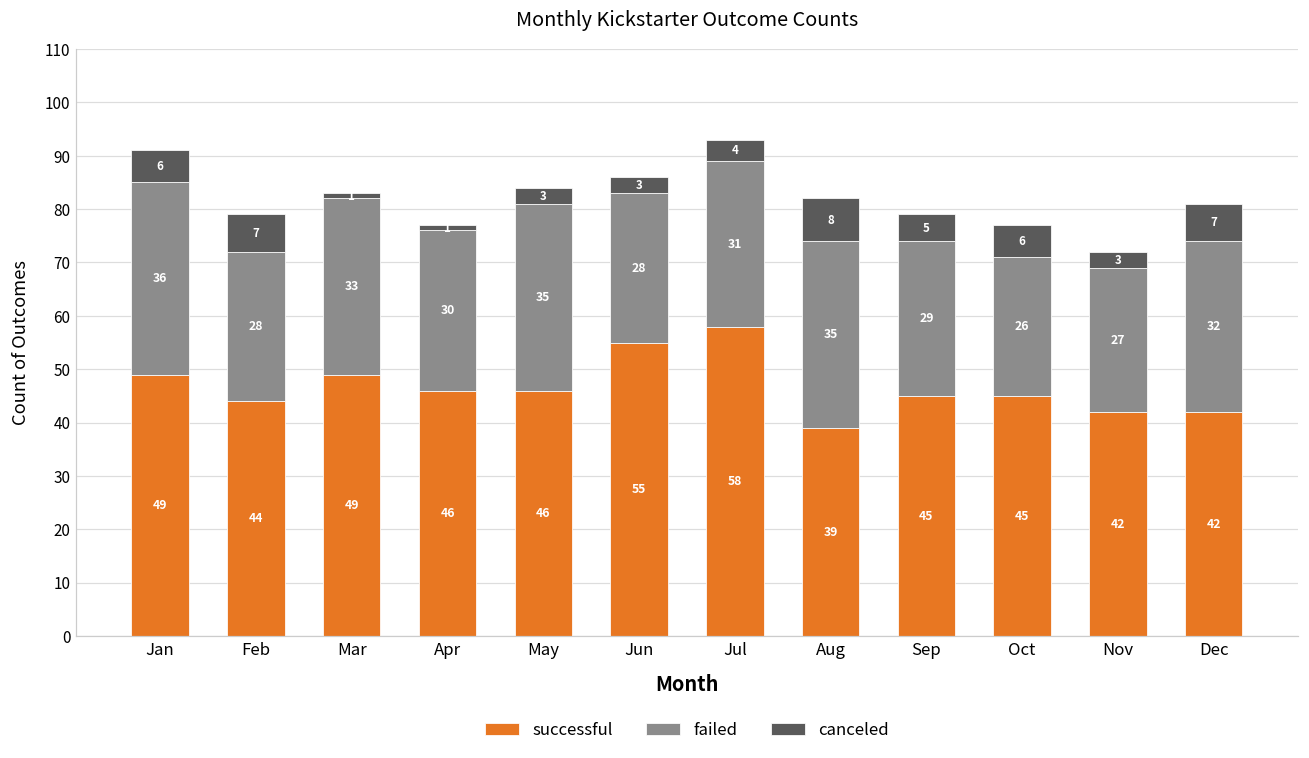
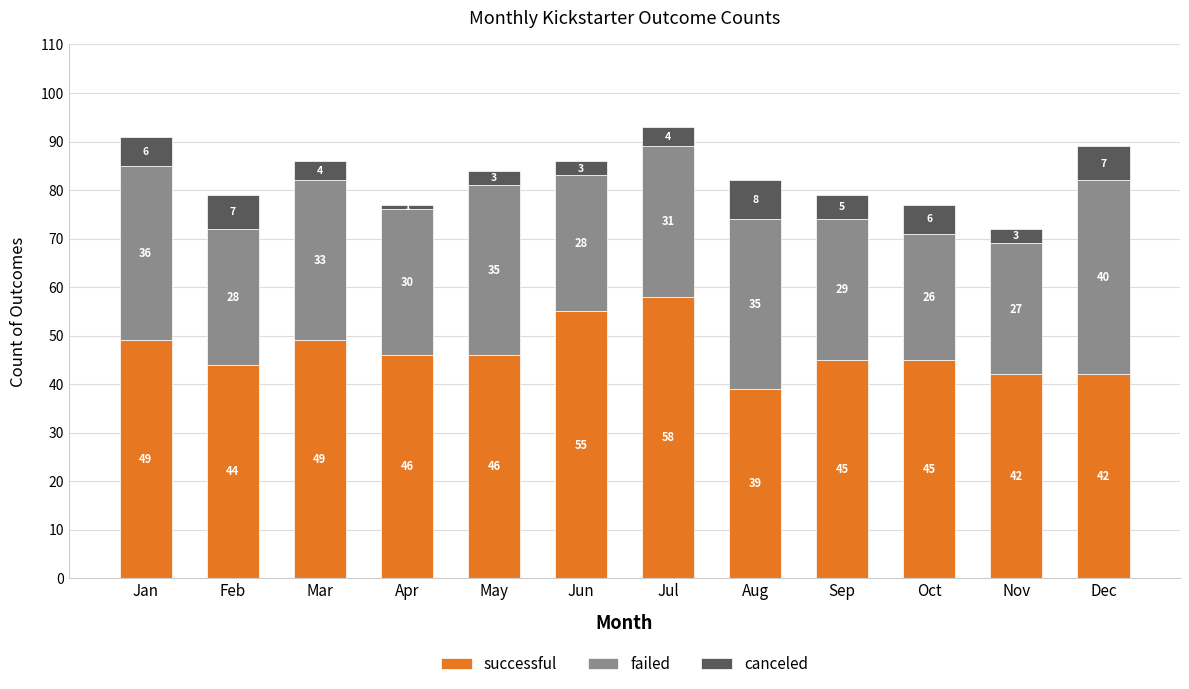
canceled, Mar: 1 -> 4
failed, Dec: 32 -> 40
